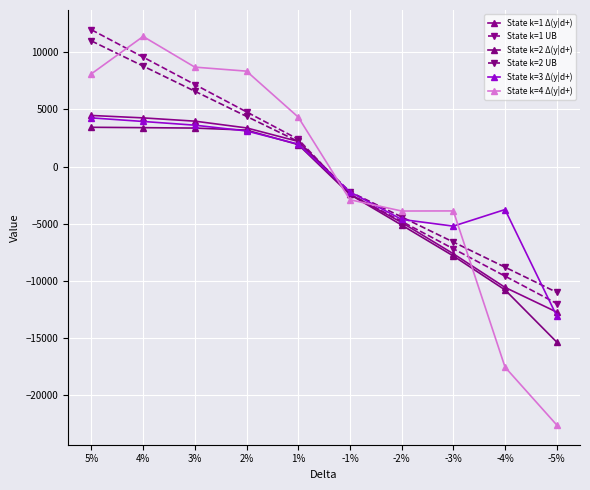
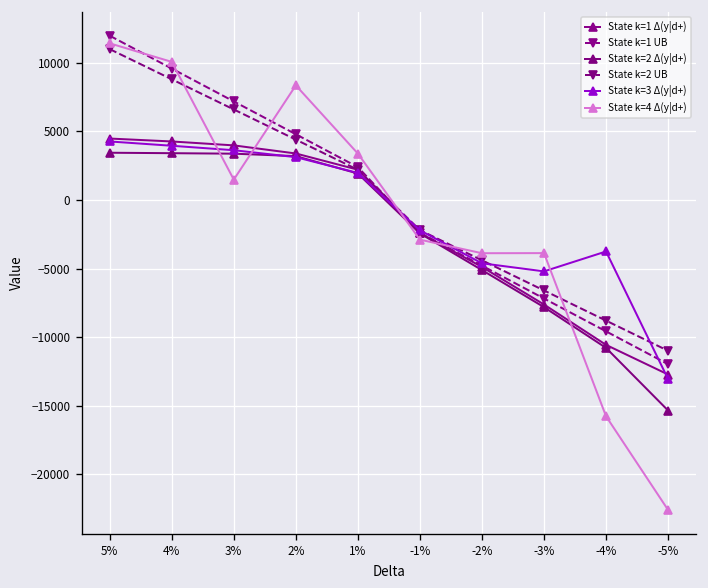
State k=4 Δ(y|d+), 5%: 8100 -> 11400
State k=4 Δ(y|d+), 4%: 11400 -> 10100
State k=4 Δ(y|d+), 3%: 8700 -> 1500
State k=4 Δ(y|d+), 1%: 4300 -> 3400
State k=4 Δ(y|d+), -4%: -17500 -> -15800
